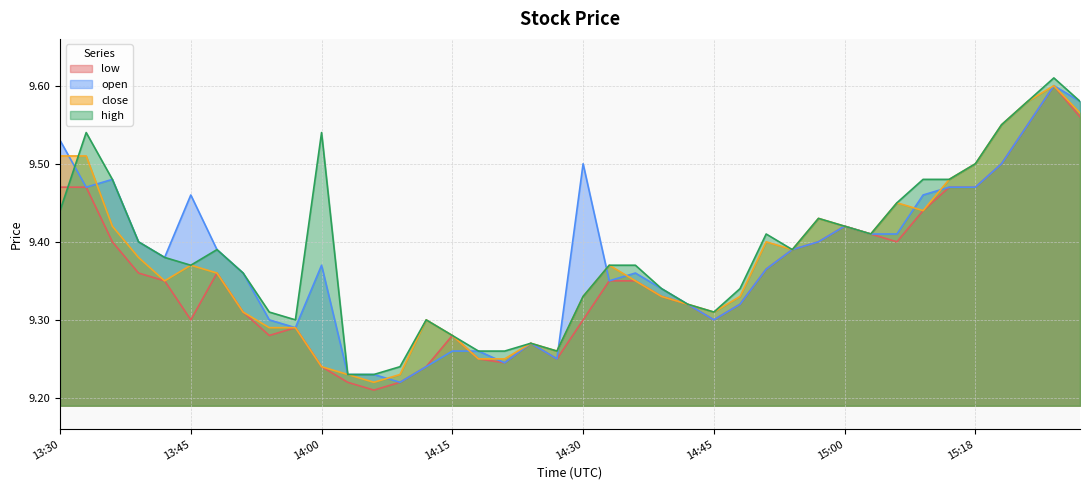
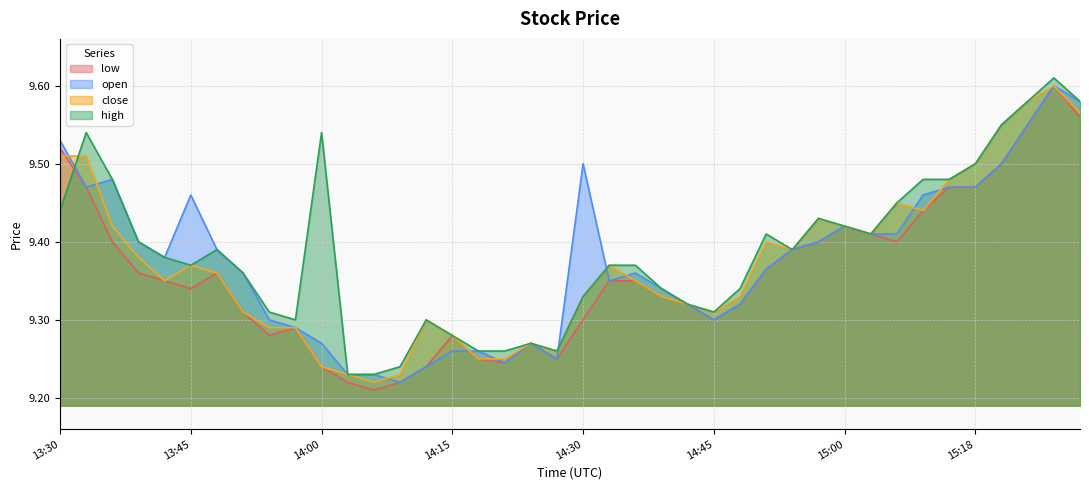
low, 13:30: 9.47 -> 9.52
low, 13:45: 9.30 -> 9.34
open, 14:00: 9.37 -> 9.27
